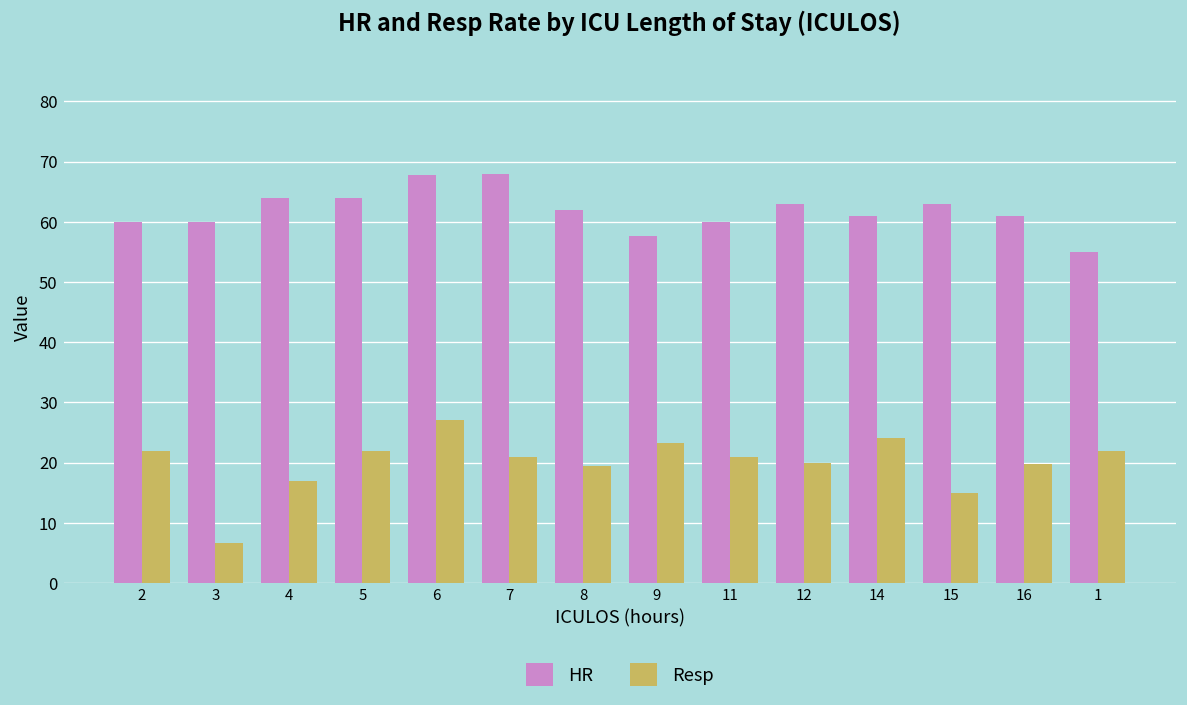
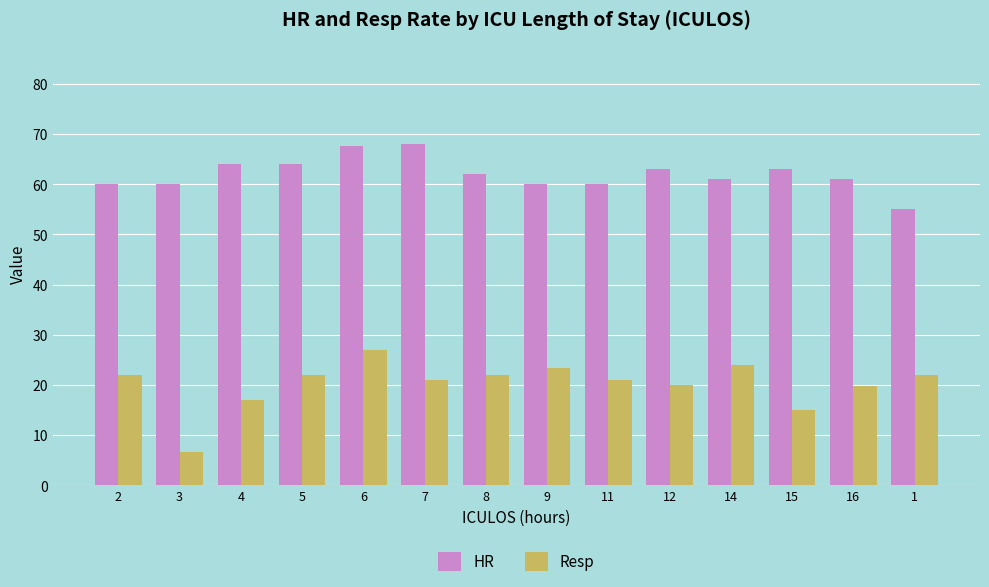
Resp, 8: 19 -> 22
HR, 9: 58 -> 60
